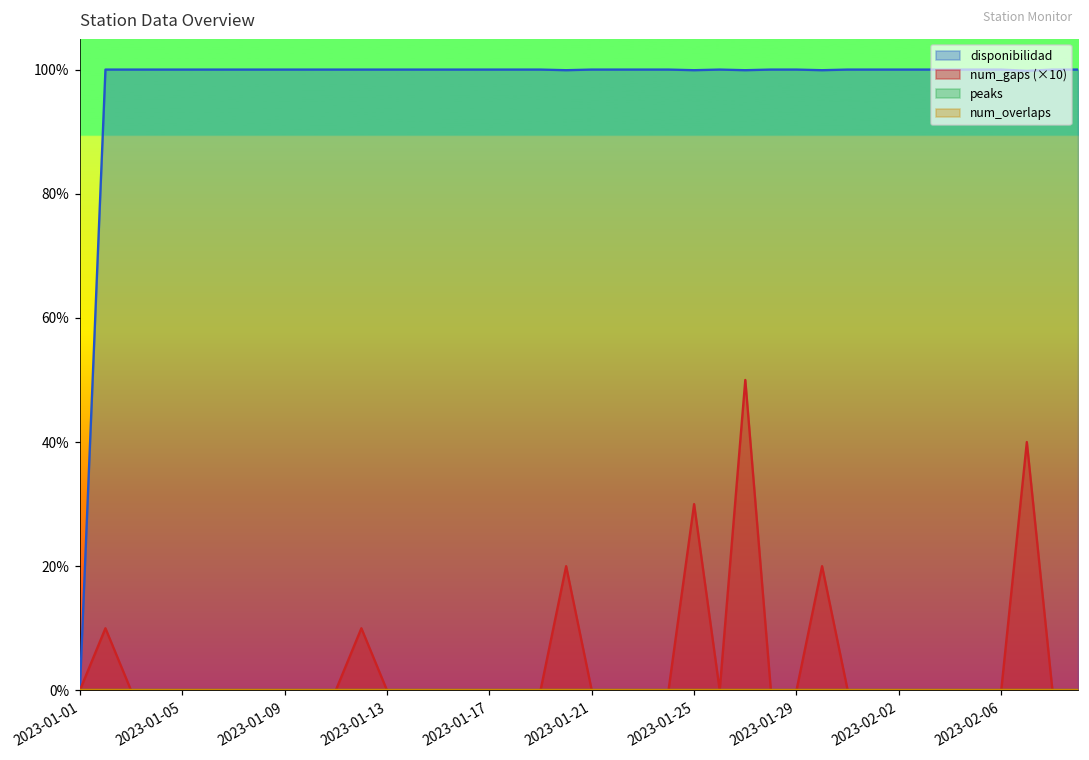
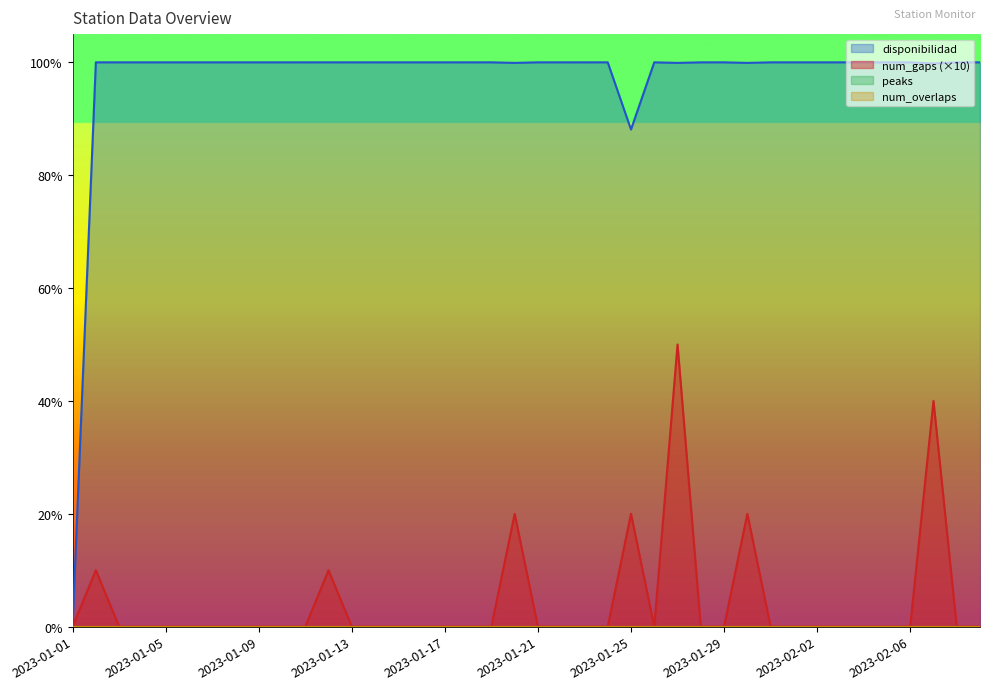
disponibilidad, 2023-01-25: 100% -> 88%
num_gaps (×10), 2023-01-25: 30% -> 20%
